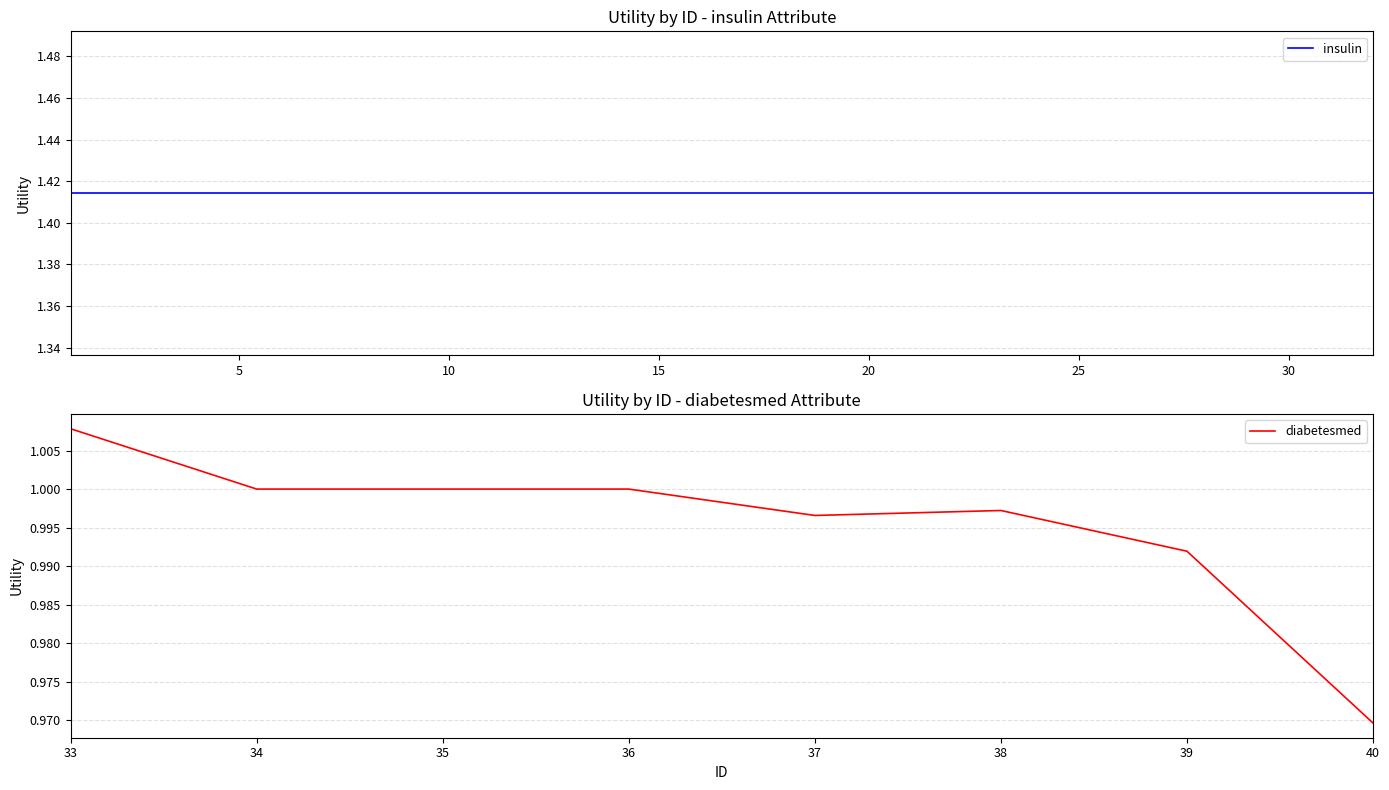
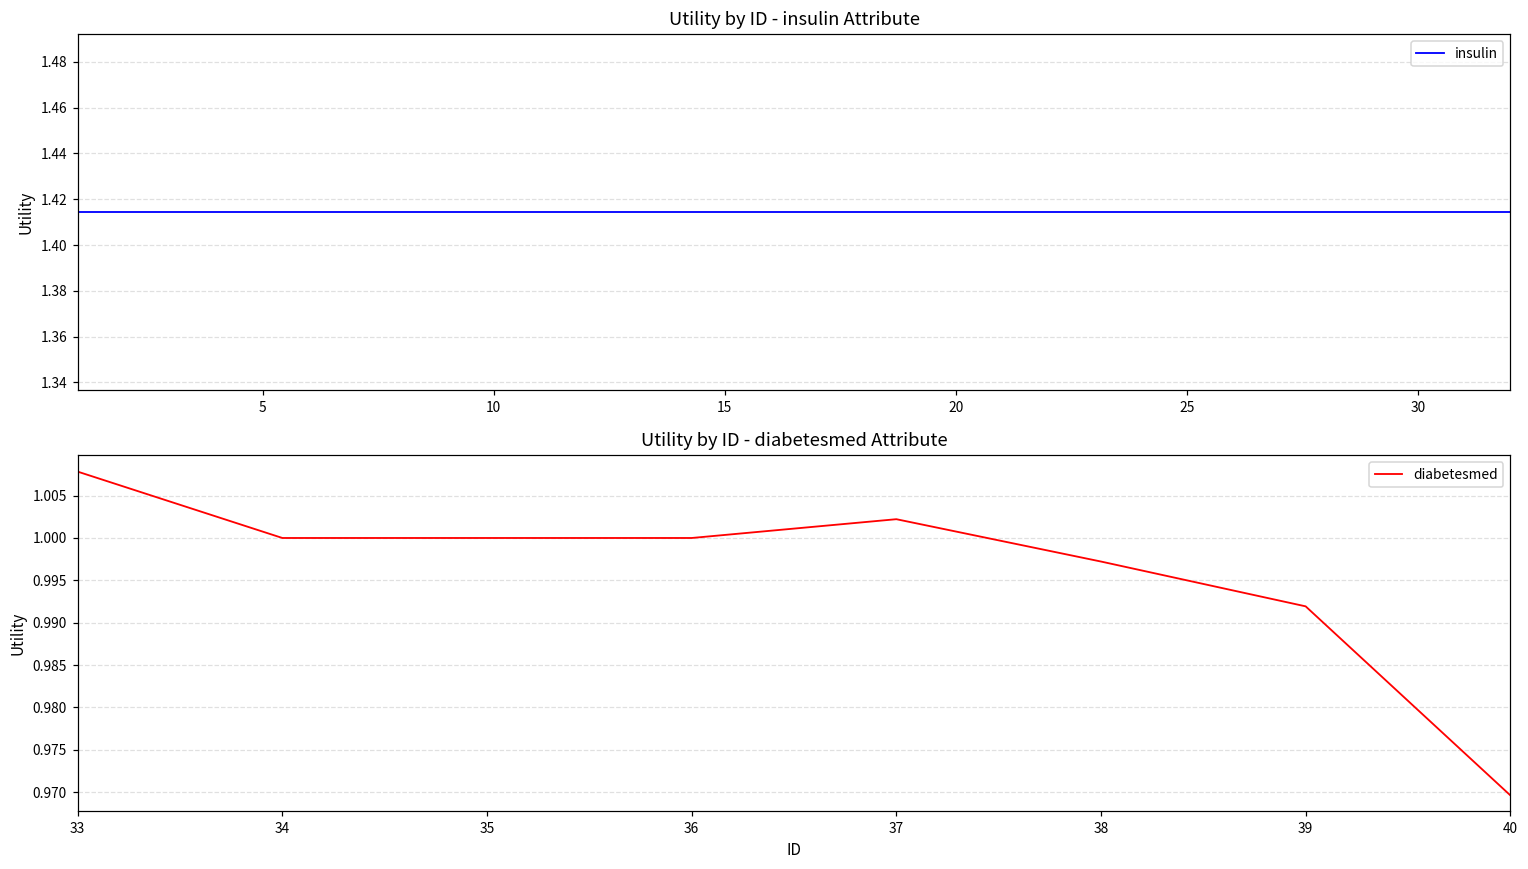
Utility by ID - diabetesmed Attribute, 37: 0.997 -> 1.002
